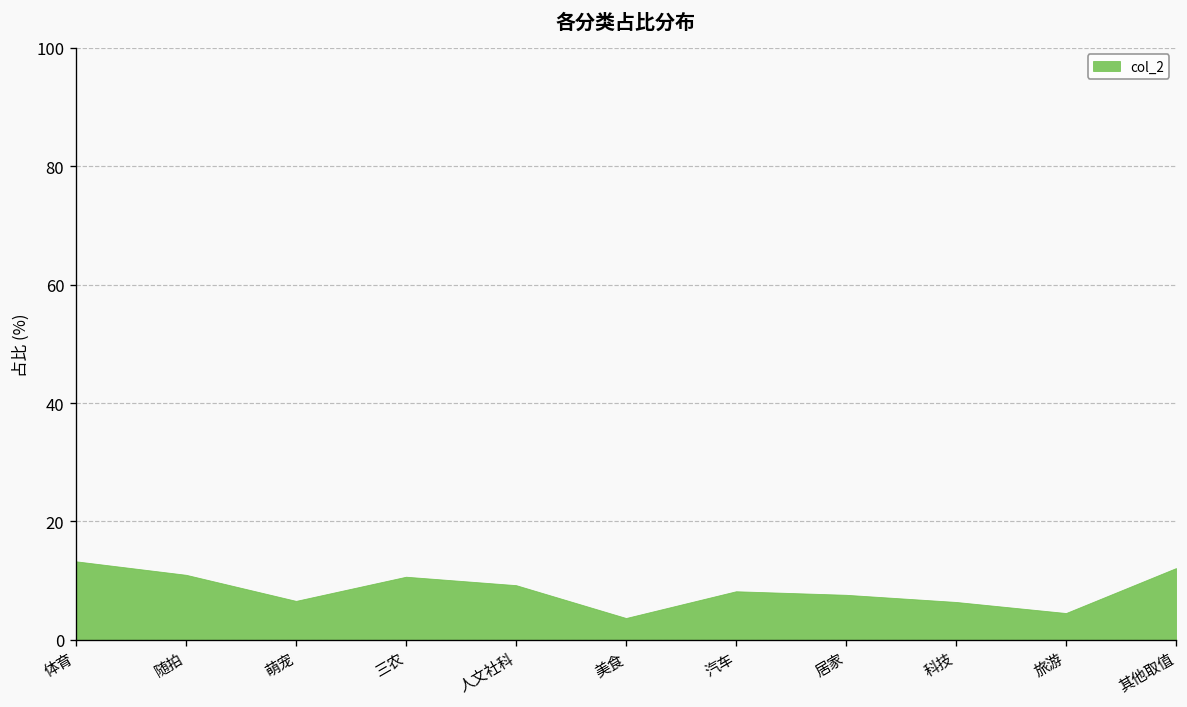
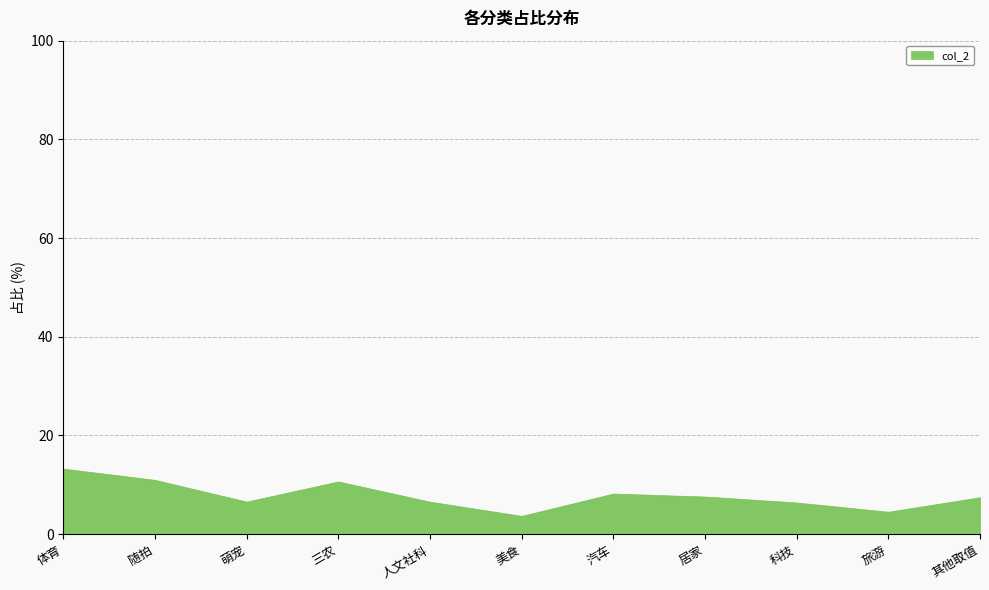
人文社科: 9 -> 7
其他取值: 12 -> 7
